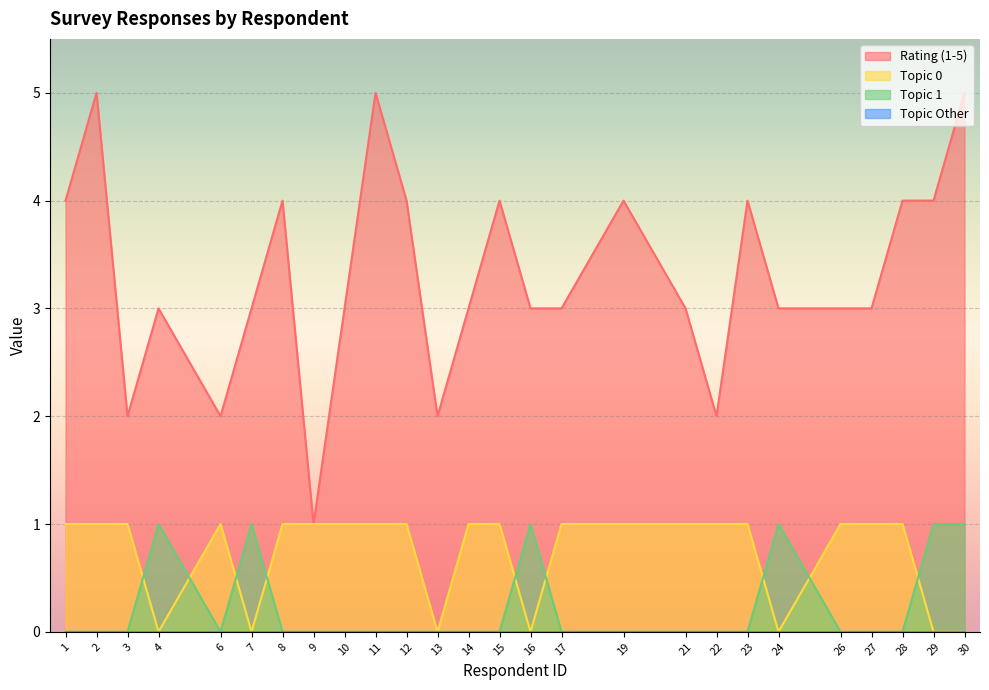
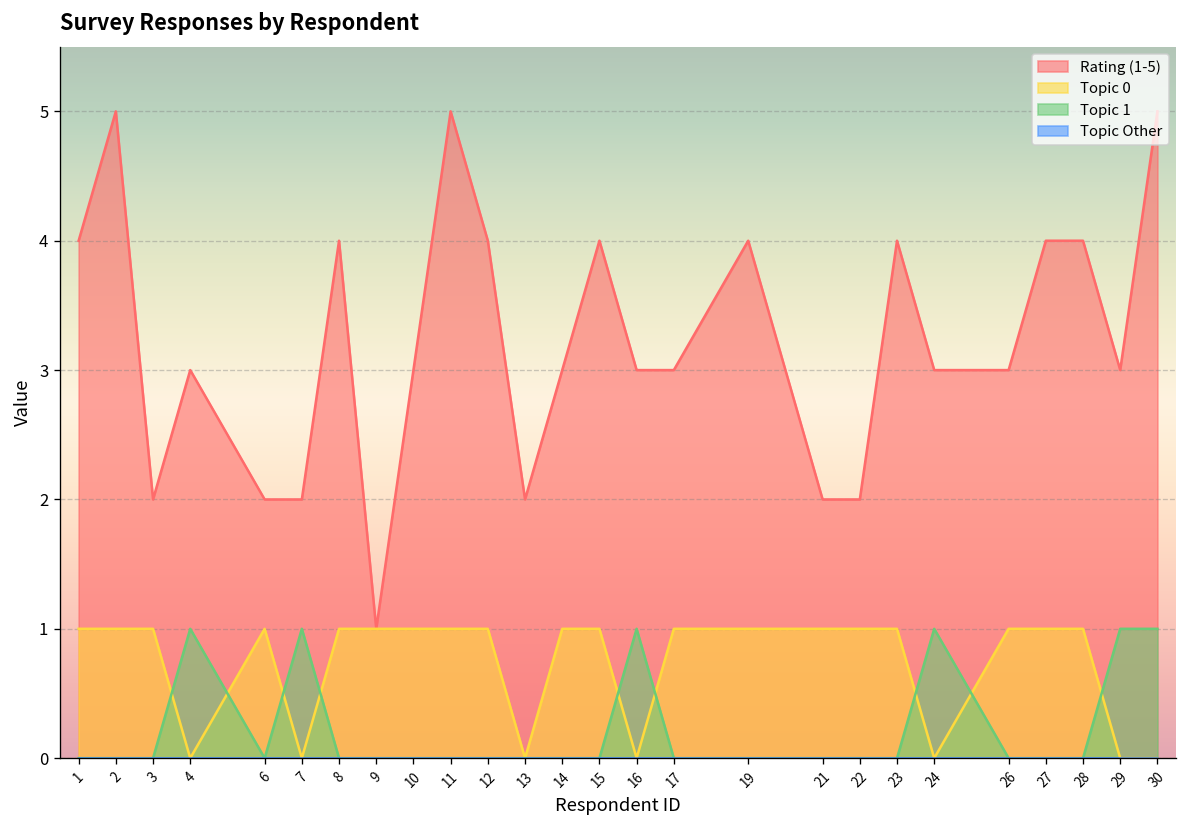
Rating (1-5), 7: 3 -> 2
Rating (1-5), 21: 3 -> 2
Rating (1-5), 27: 3 -> 4
Rating (1-5), 29: 4 -> 3
